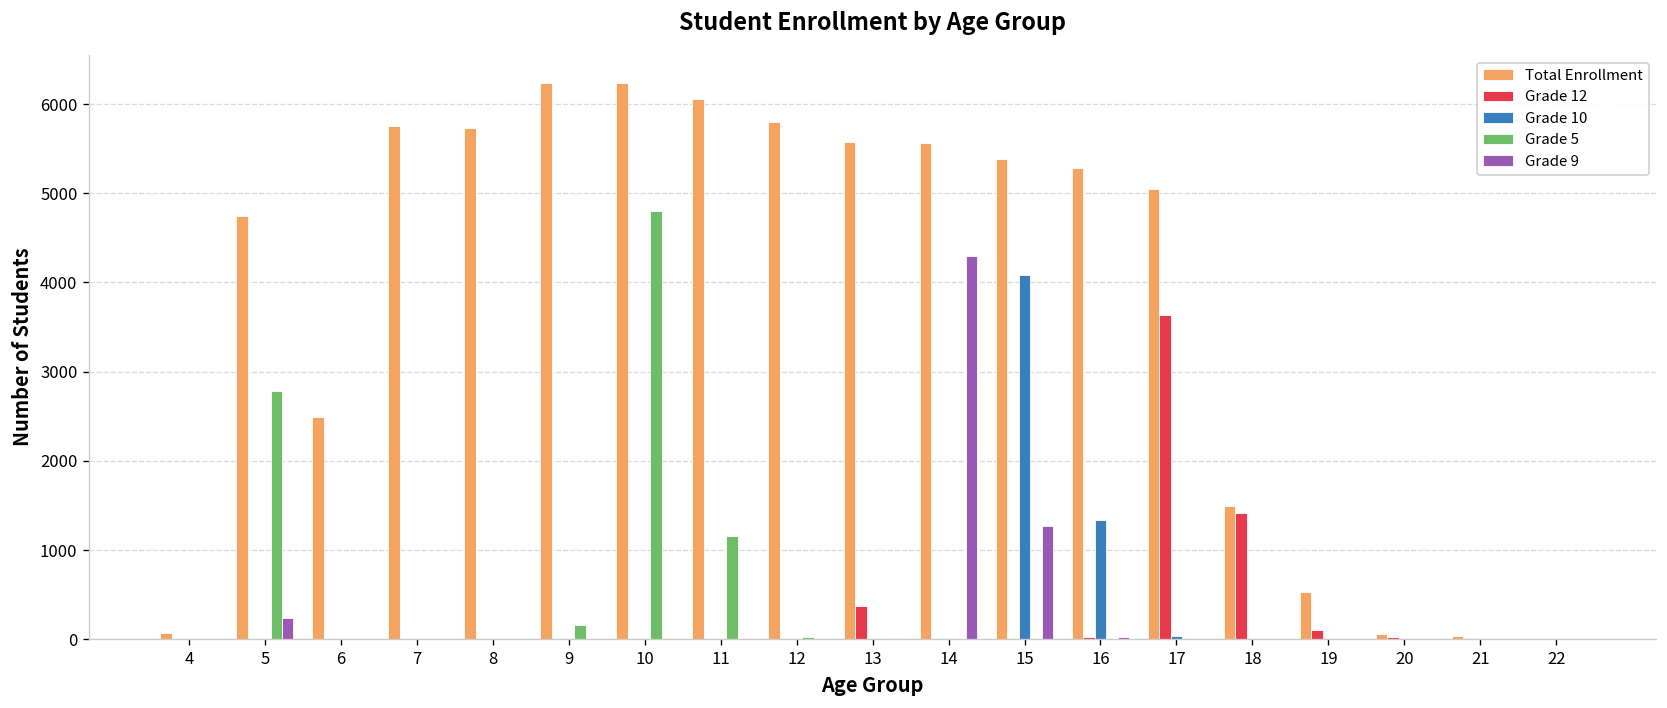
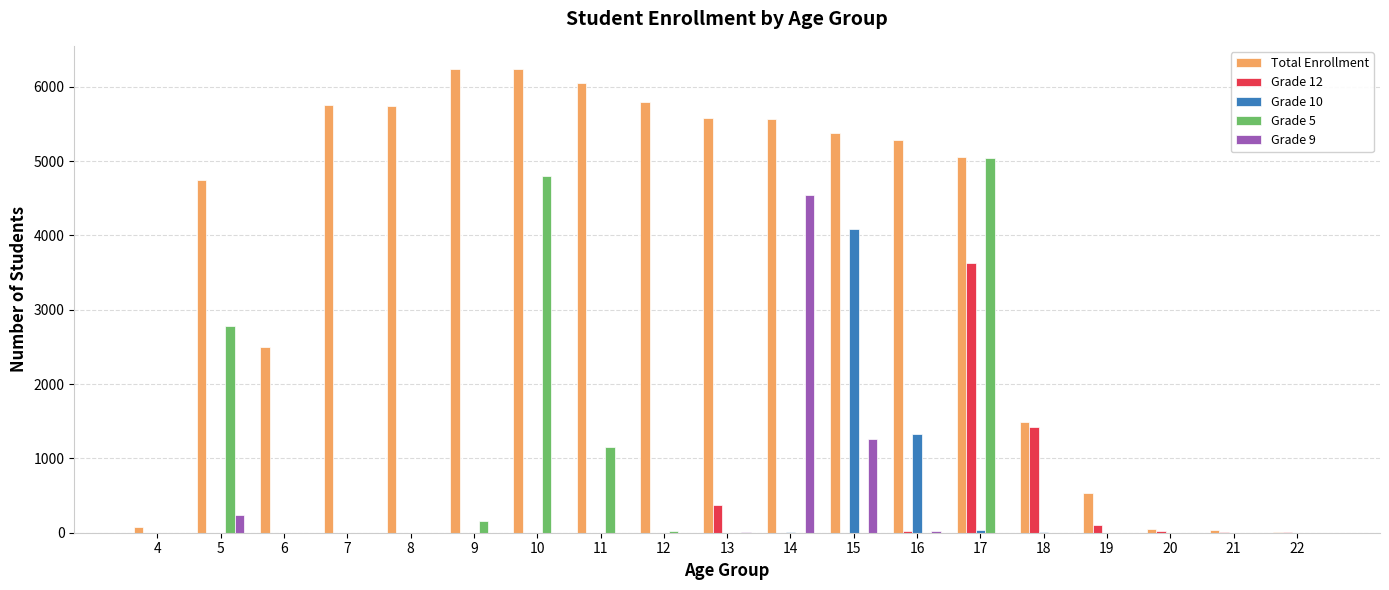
Grade 9, 14: 4300 -> 4500
Grade 5, 17: 0 -> 5000
